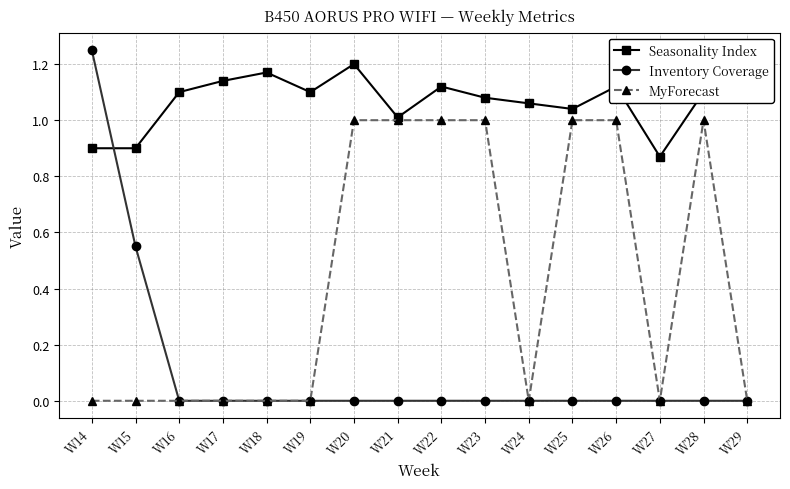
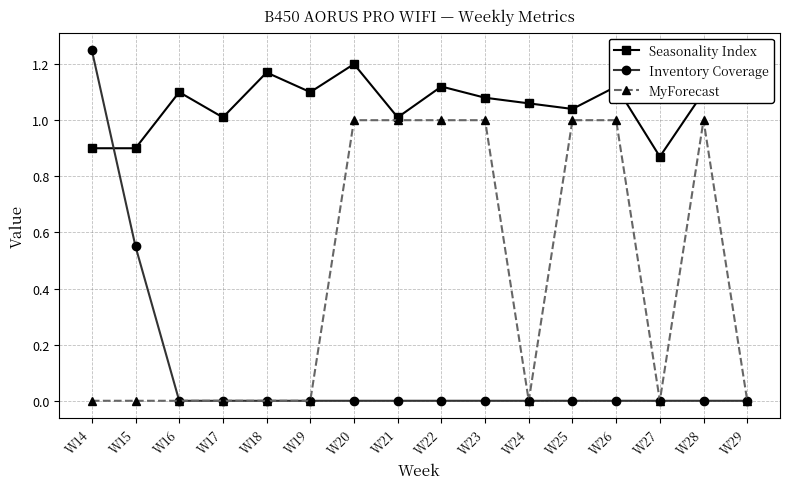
Seasonality Index, W17: 1.14 -> 1.01
